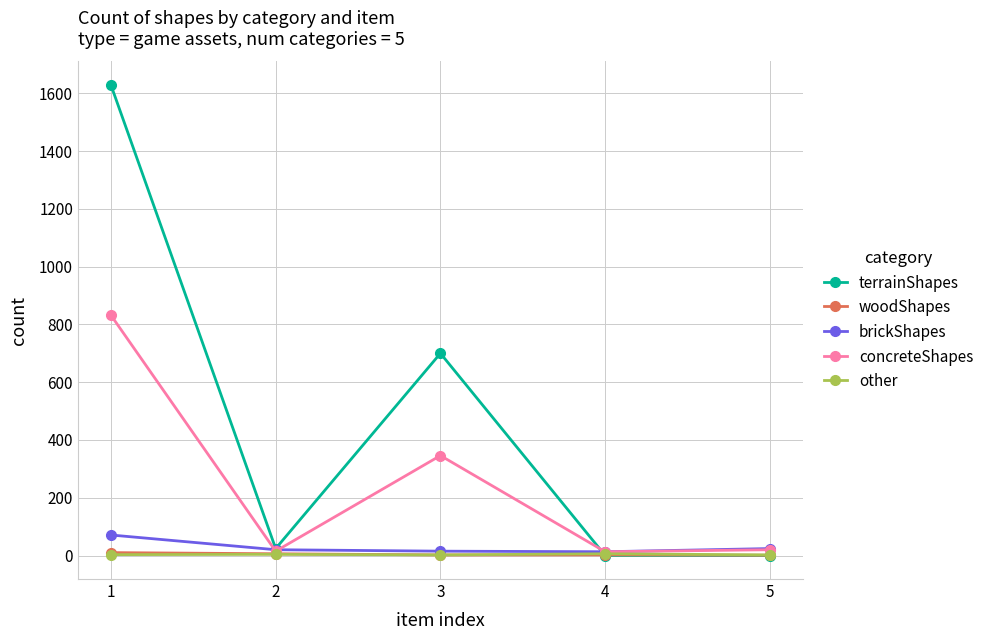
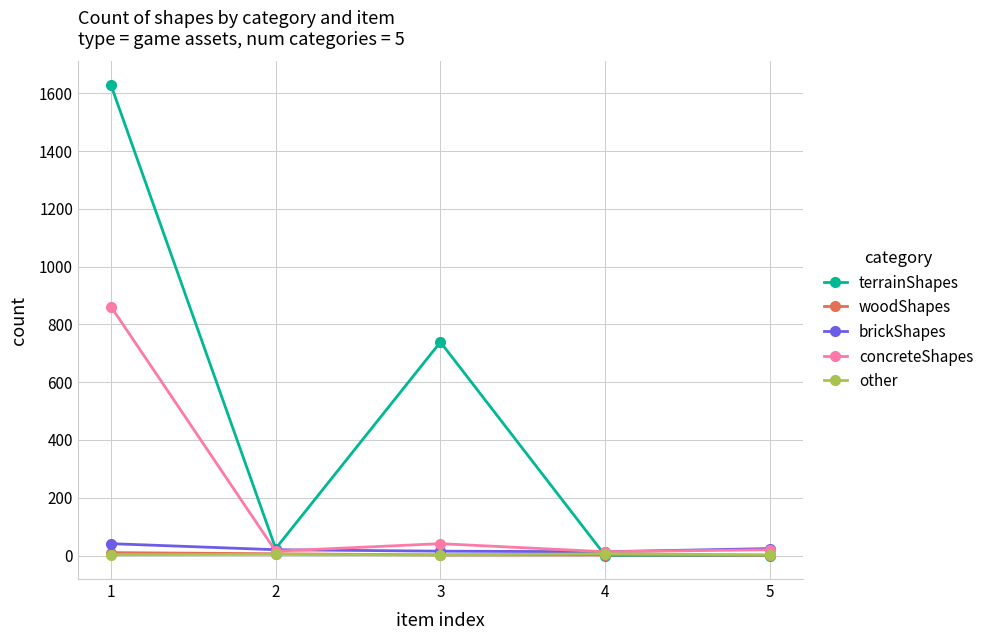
brickShapes, 1: 70 -> 40
concreteShapes, 1: 830 -> 860
terrainShapes, 3: 700 -> 740
concreteShapes, 3: 350 -> 40
